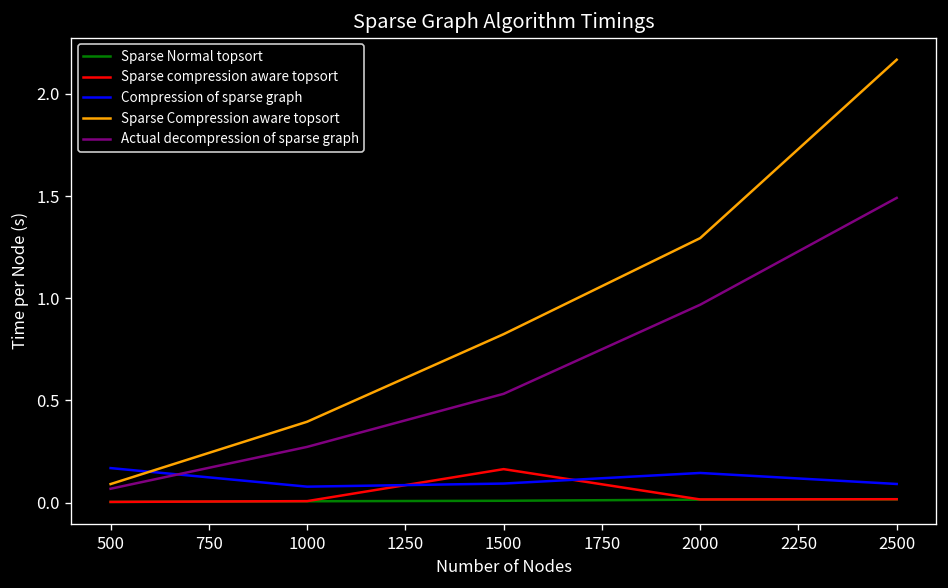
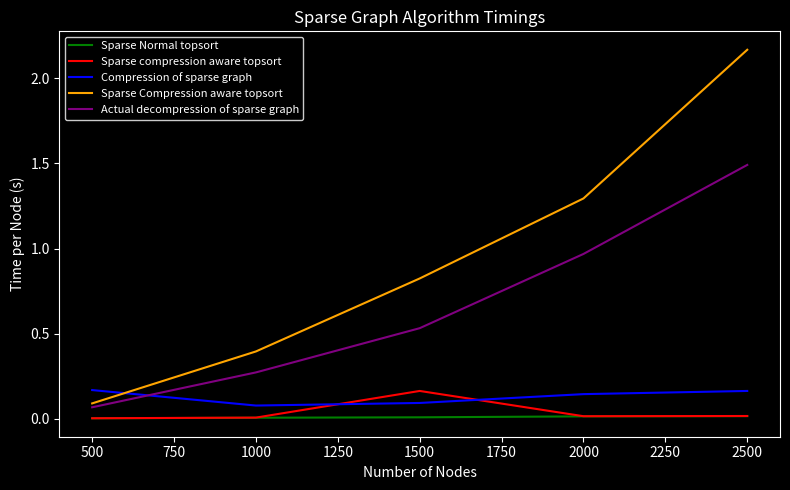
Compression of sparse graph, 2500: 0.09 -> 0.16
